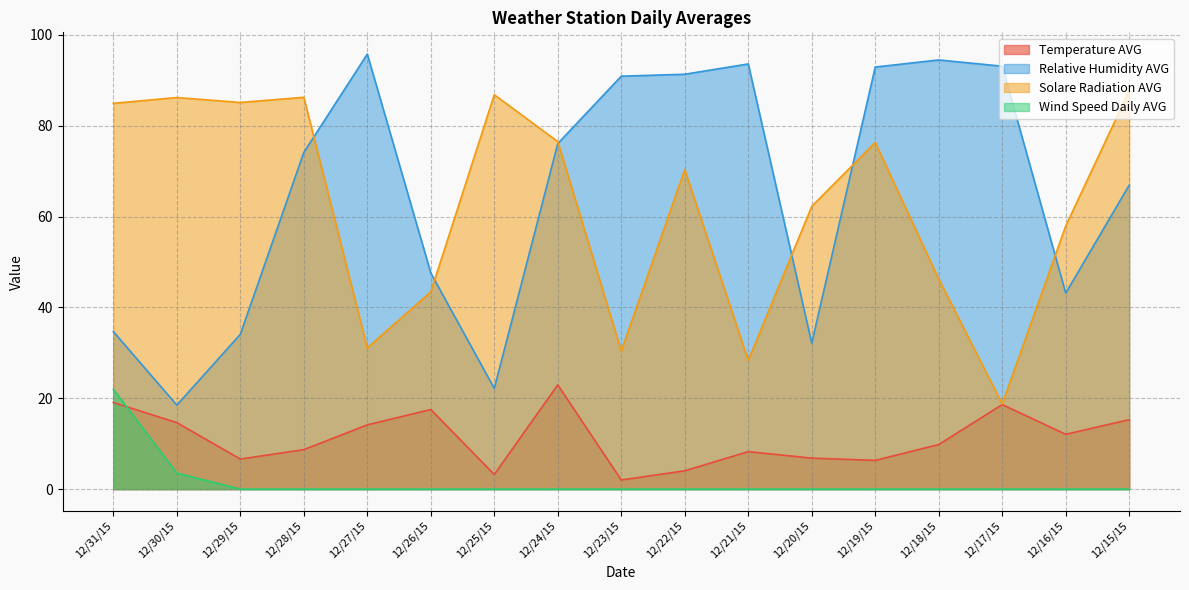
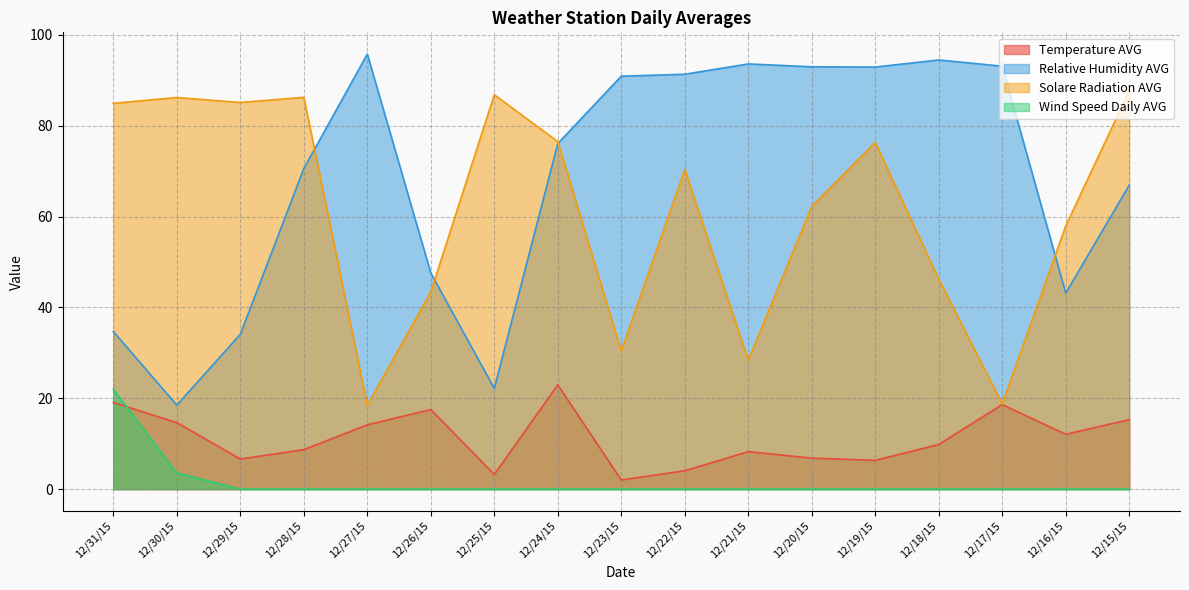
Relative Humidity AVG, 12/28/15: 74 -> 71
Solare Radiation AVG, 12/27/15: 31 -> 18
Relative Humidity AVG, 12/20/15: 32 -> 93
